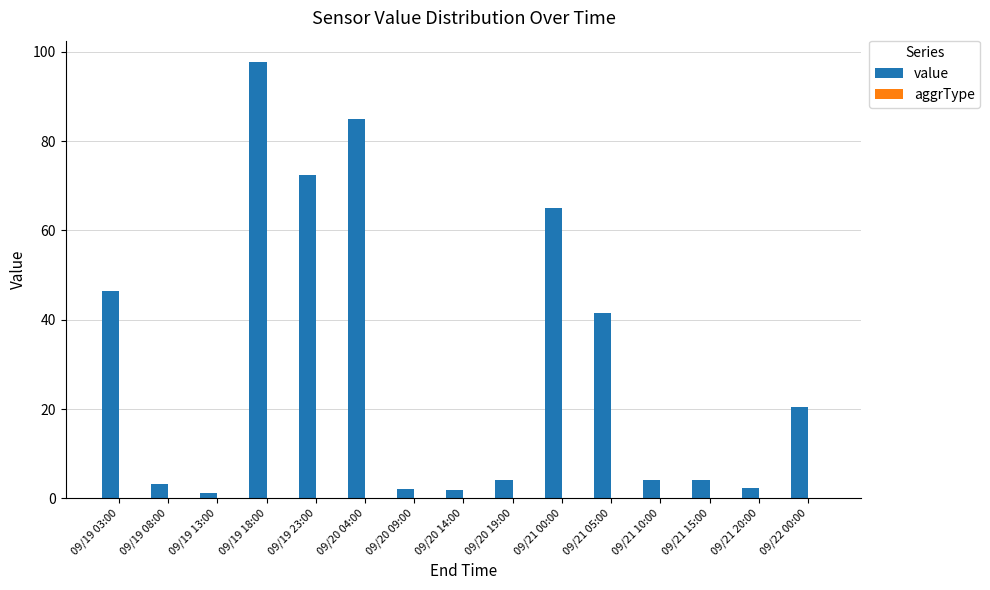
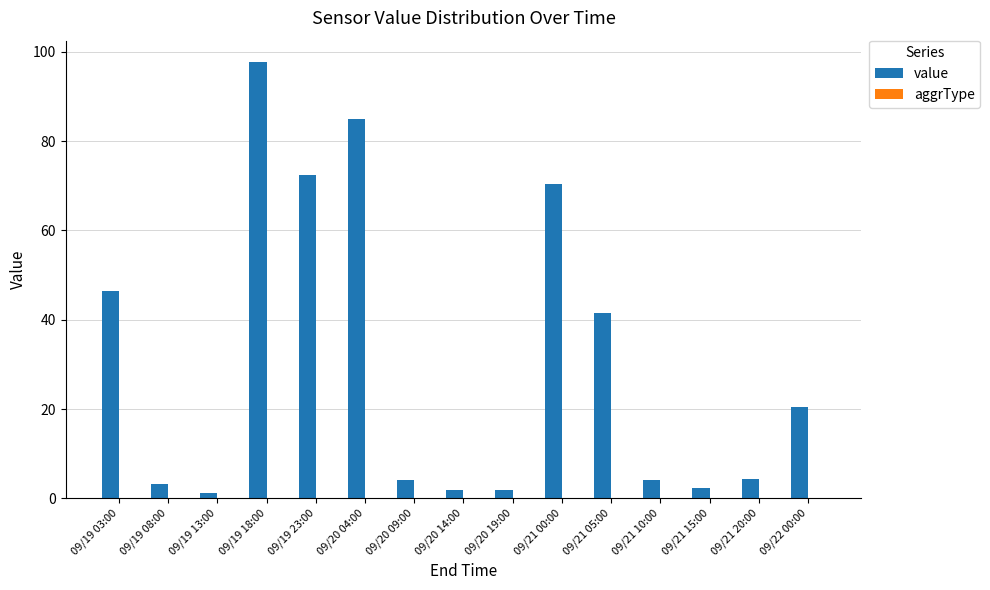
value, 09/20 09:00: 2 -> 4
value, 09/20 19:00: 4 -> 2
value, 09/21 00:00: 65 -> 70
value, 09/21 15:00: 4 -> 2
value, 09/21 20:00: 2 -> 4
